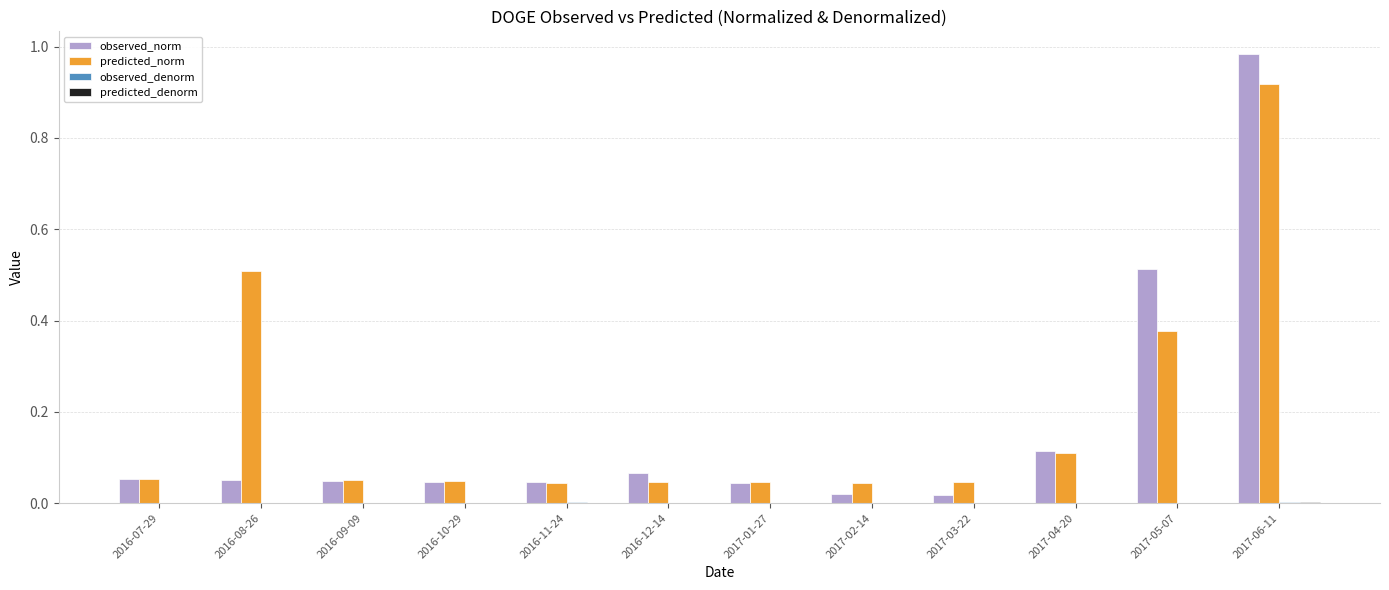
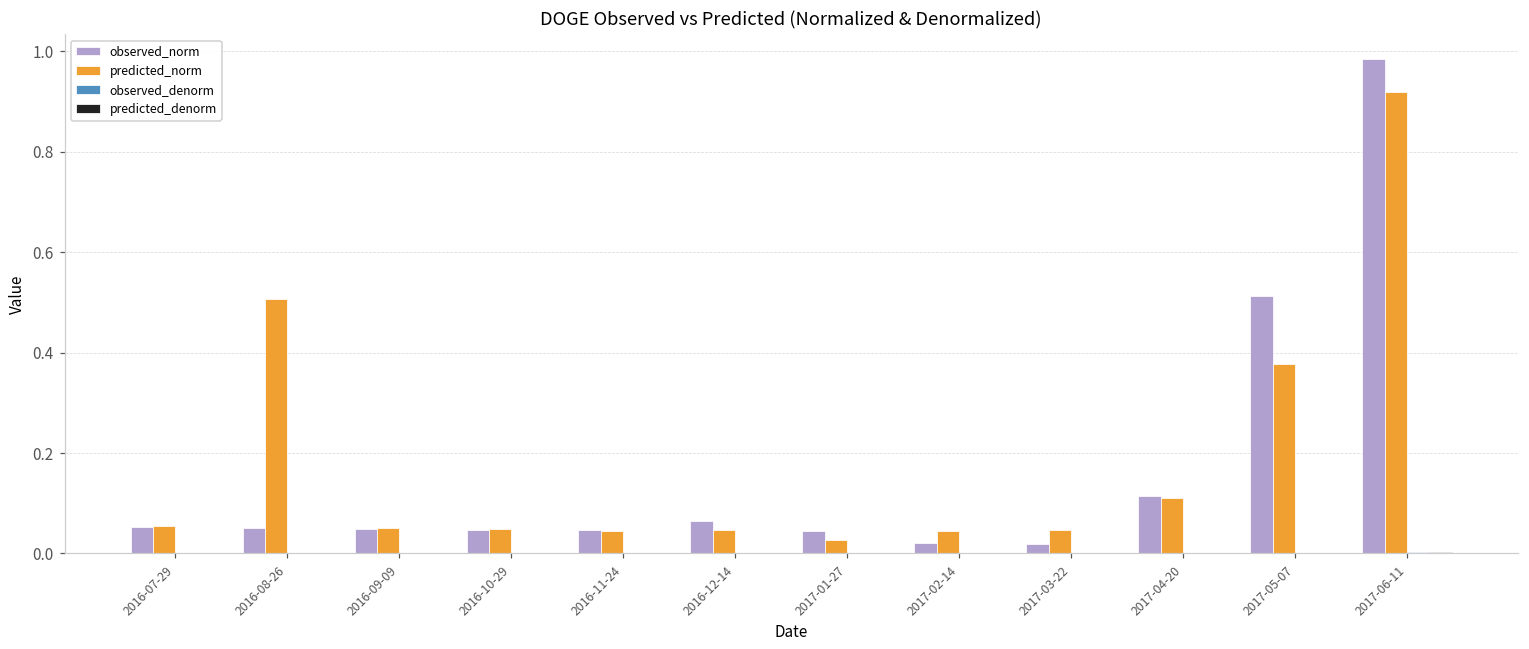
predicted_norm, 2017-01-27: 0.05 -> 0.03
